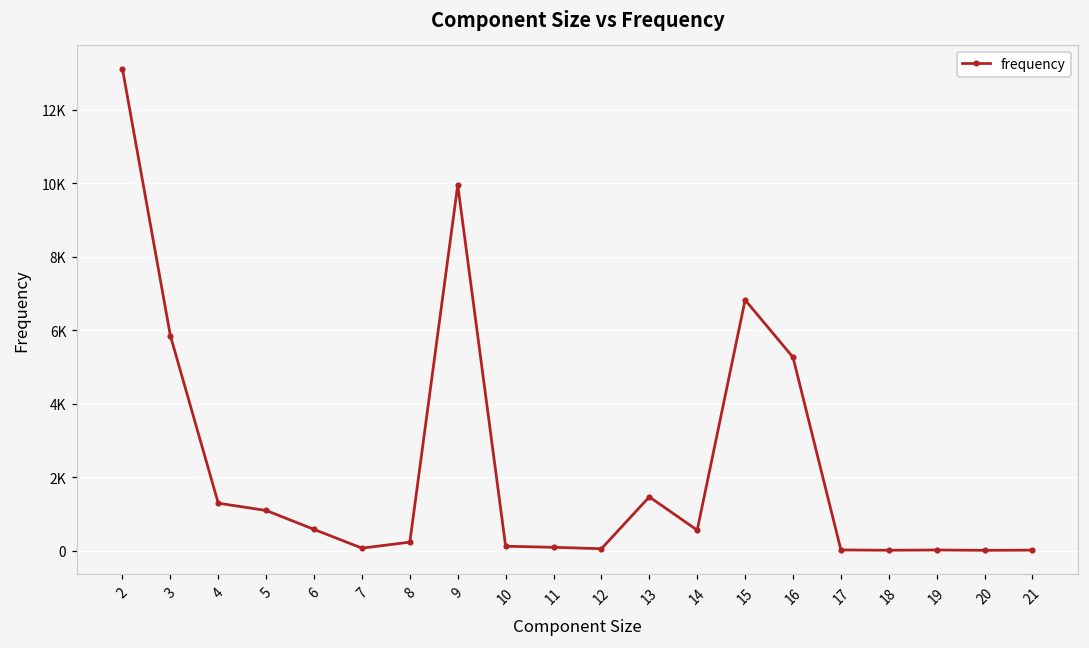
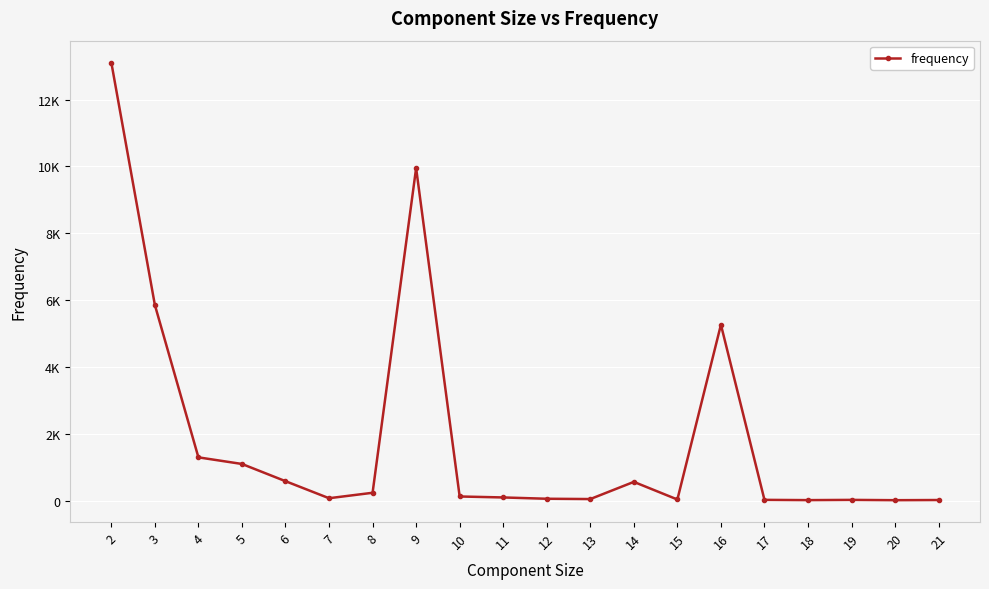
13: 1500 -> 0
15: 6800 -> 0
